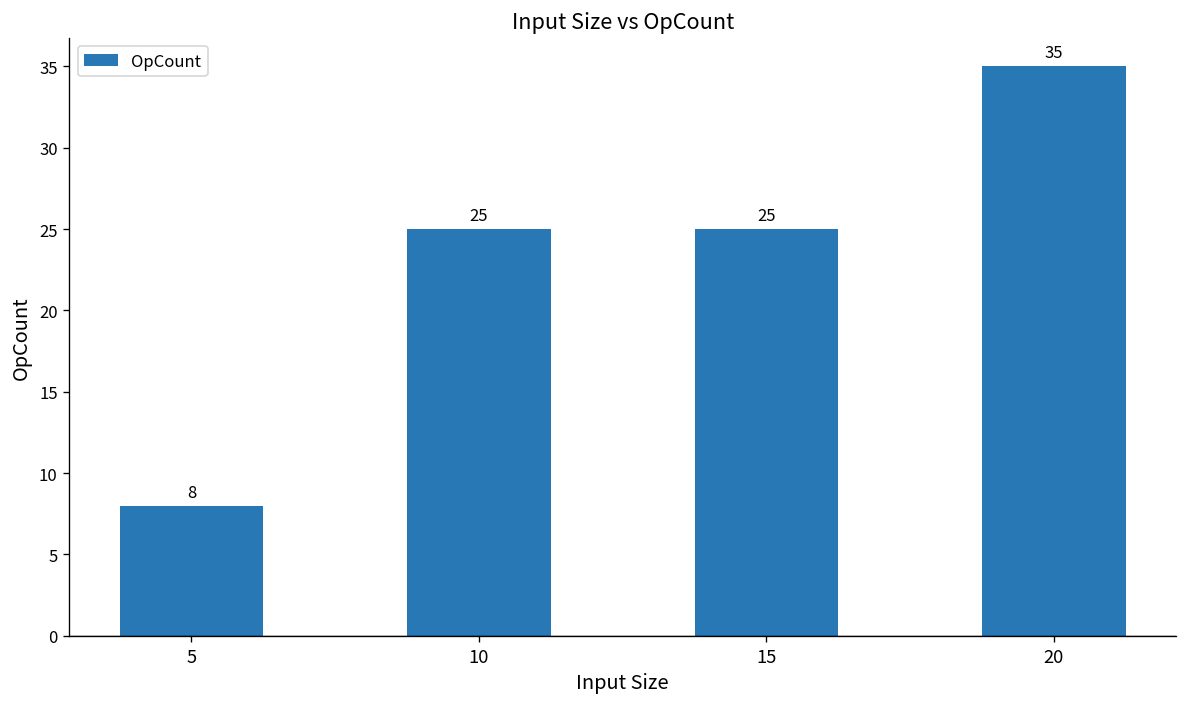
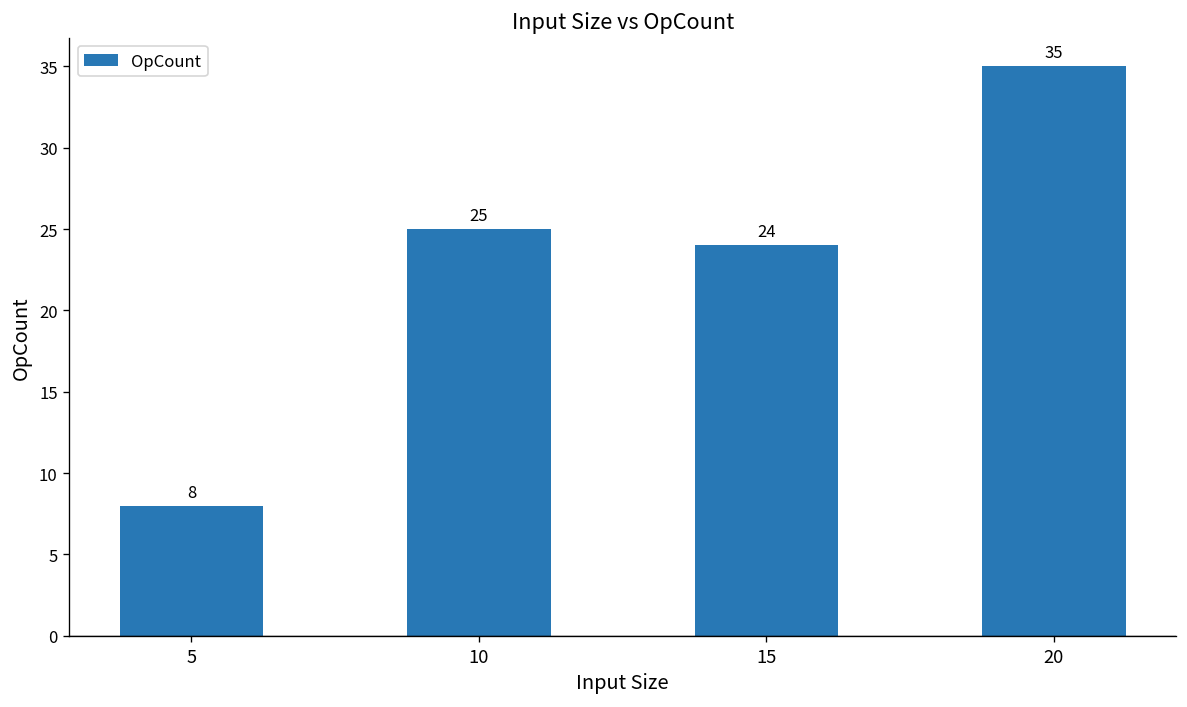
15: 25 -> 24
